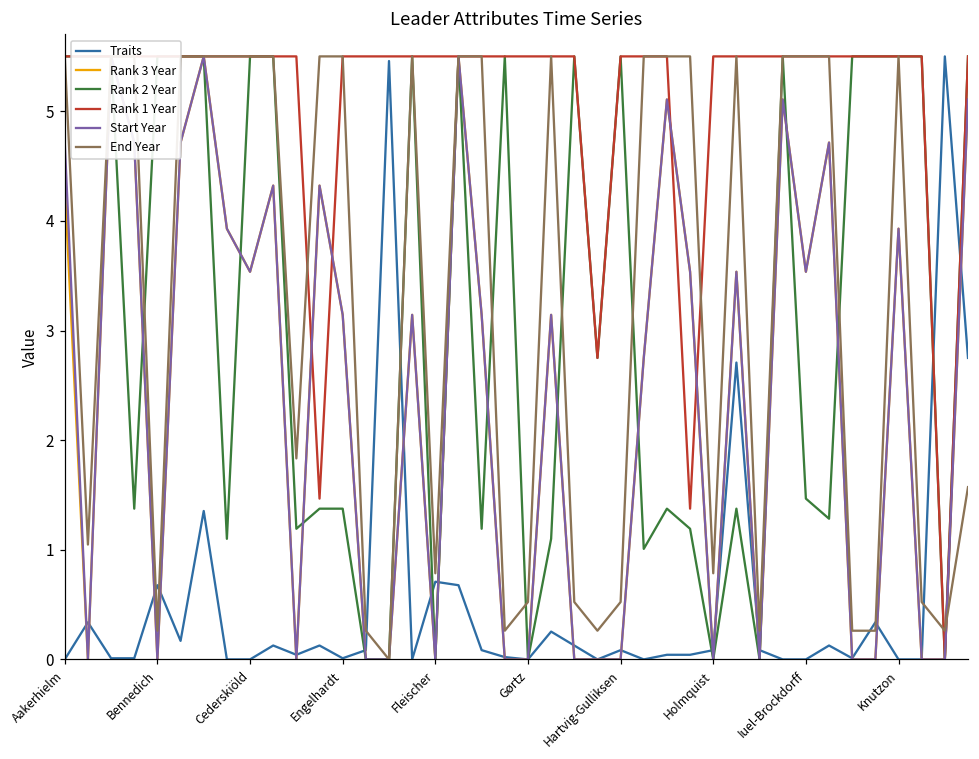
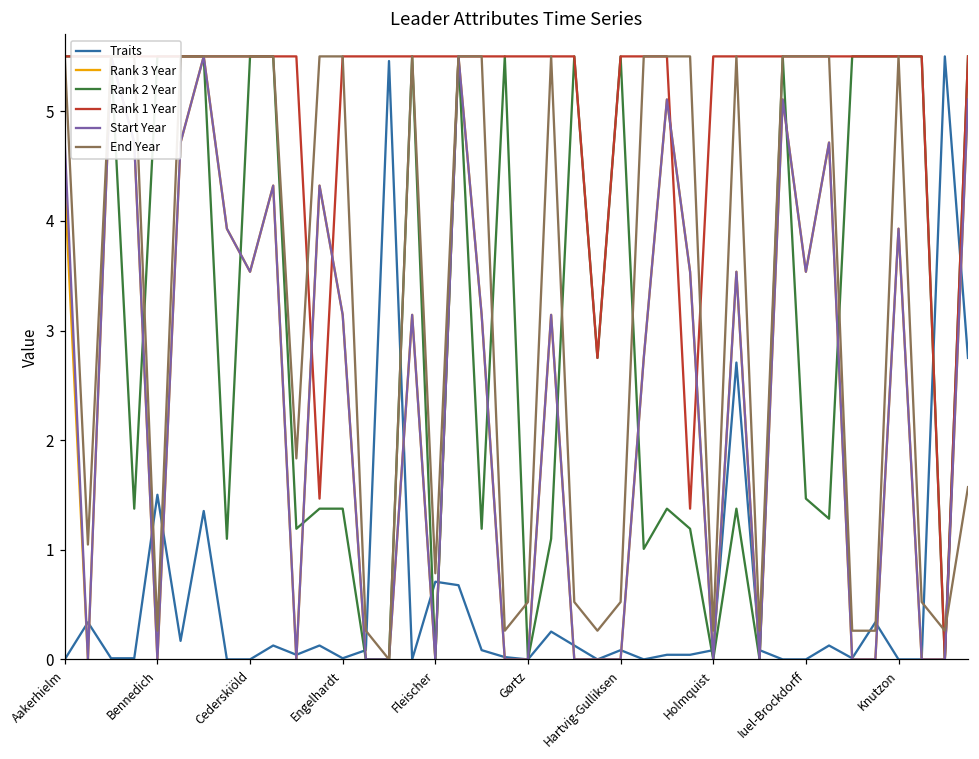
Traits, Bennedich: 0.7 -> 1.5
End Year, Holmquist: 0.8 -> 0.3
